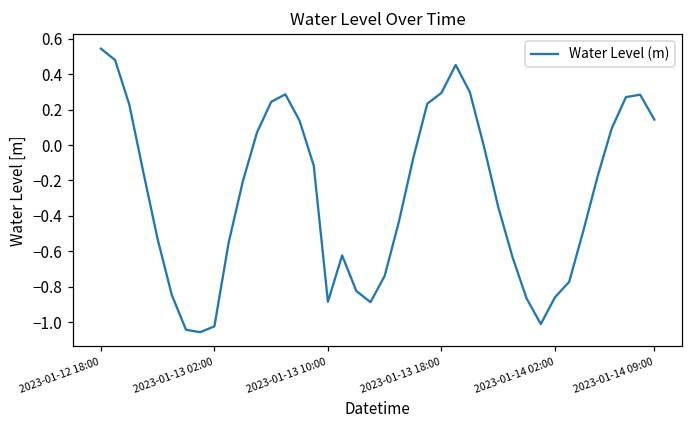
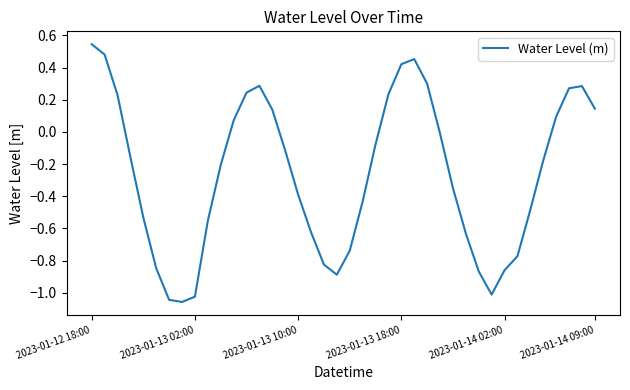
2023-01-13 10:00: -0.89 -> -0.39
2023-01-13 18:00: 0.29 -> 0.42
